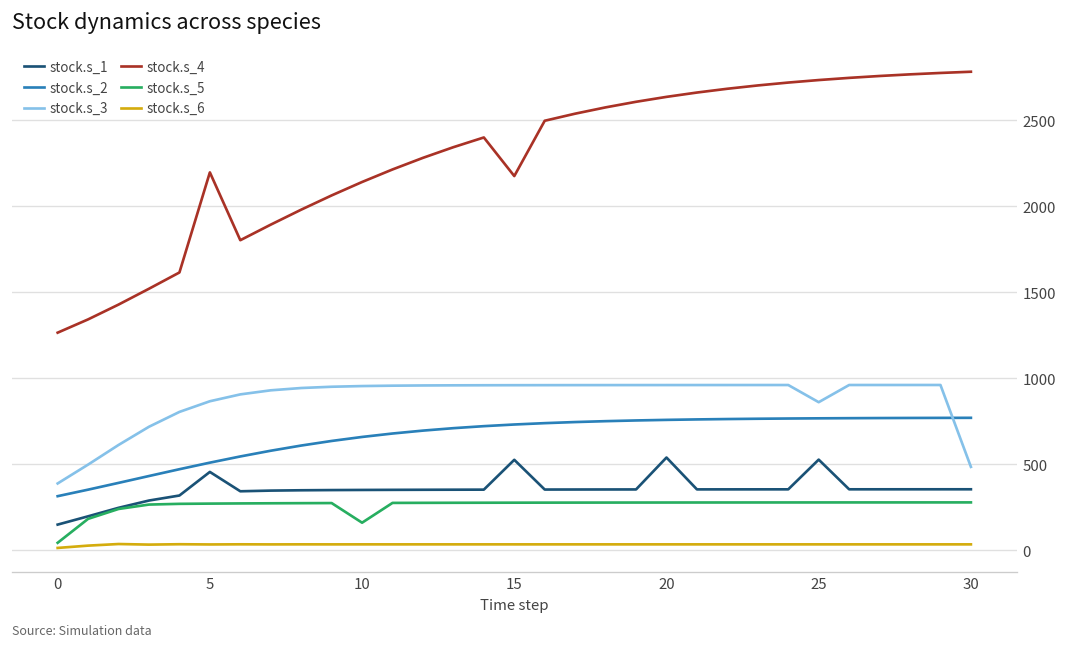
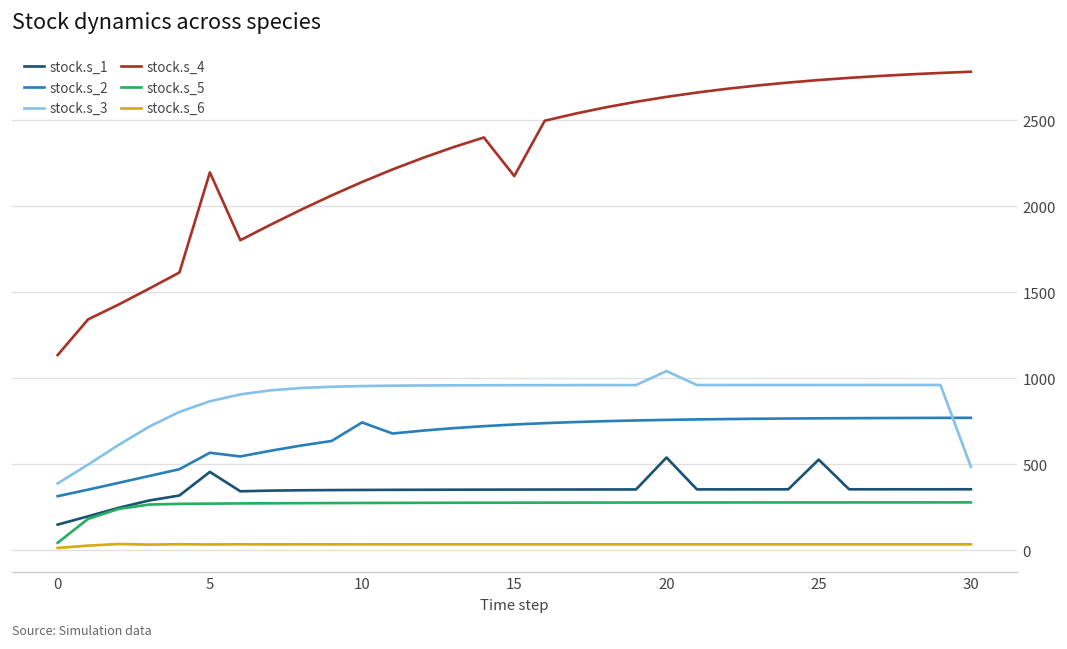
stock.s_4, 0: 1260 -> 1130
stock.s_2, 5: 510 -> 570
stock.s_2, 10: 660 -> 740
stock.s_5, 10: 160 -> 280
stock.s_1, 15: 530 -> 350
stock.s_3, 20: 960 -> 1040
stock.s_3, 25: 860 -> 960
